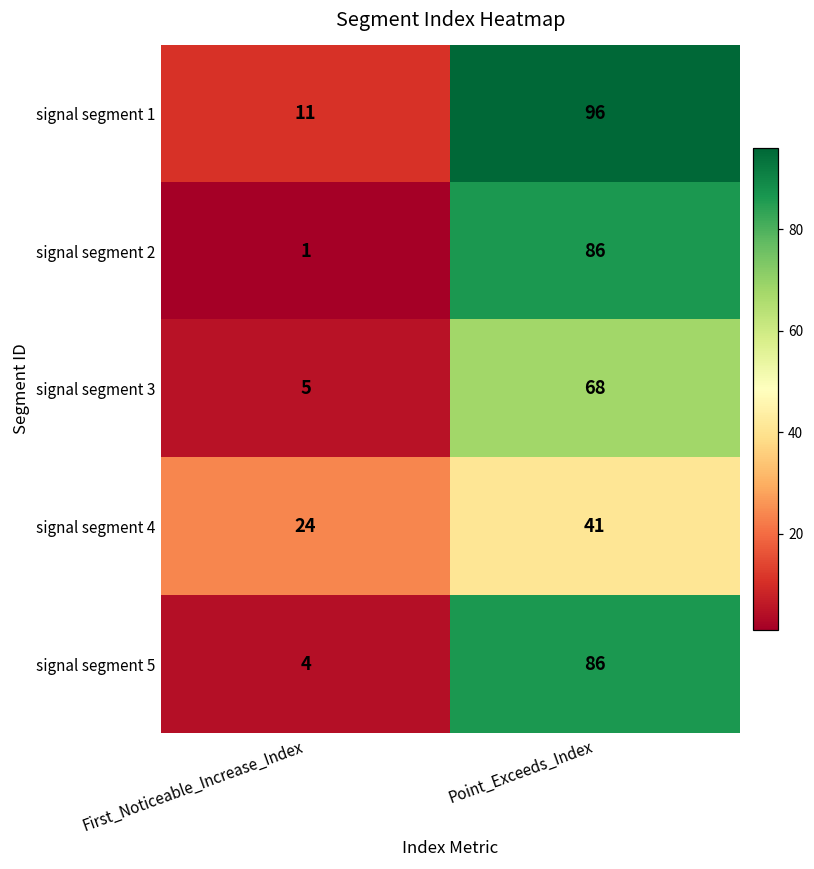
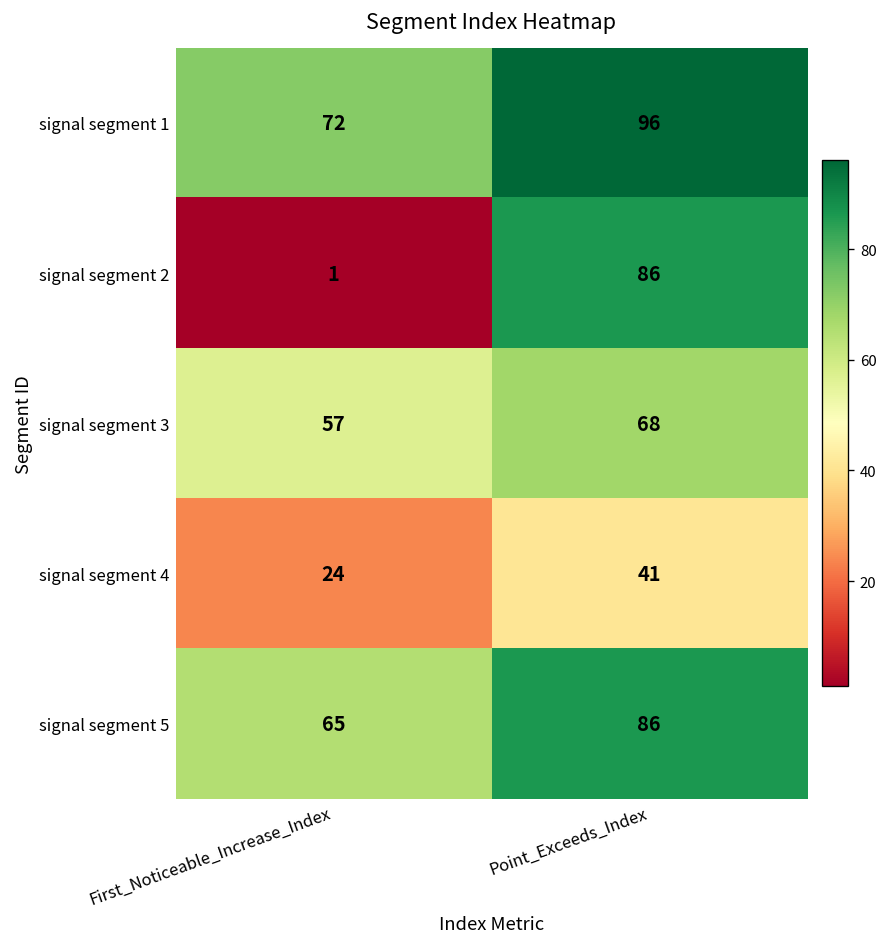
signal segment 1, First_Noticeable_Increase_Index: 11 -> 72
signal segment 3, First_Noticeable_Increase_Index: 5 -> 57
signal segment 5, First_Noticeable_Increase_Index: 4 -> 65
